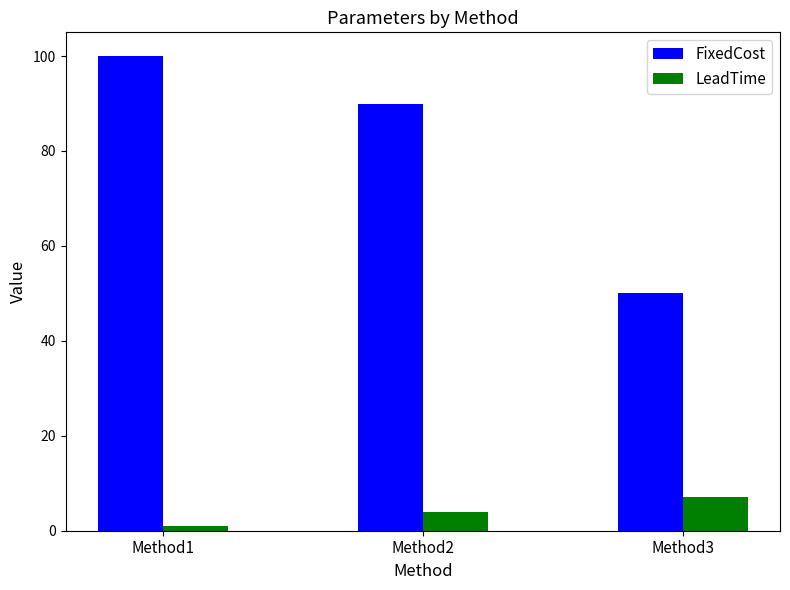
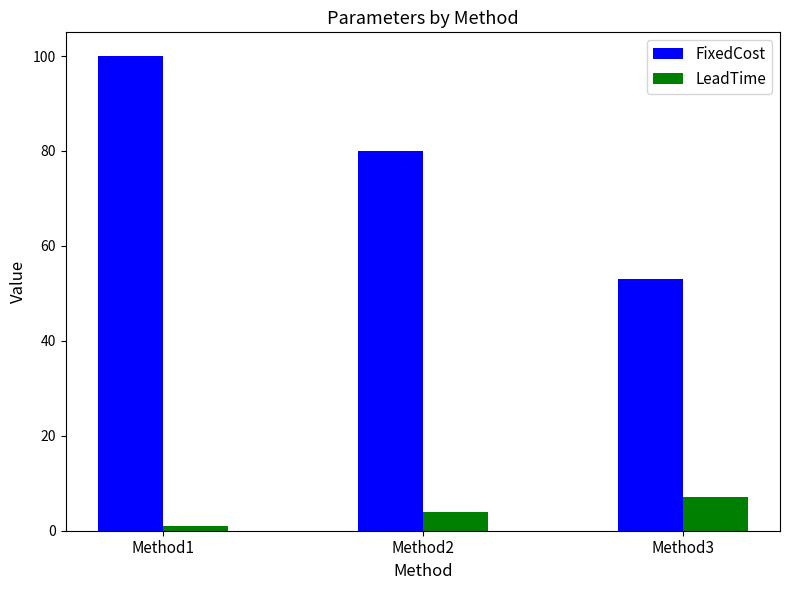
FixedCost, Method2: 90 -> 80
FixedCost, Method3: 50 -> 53
